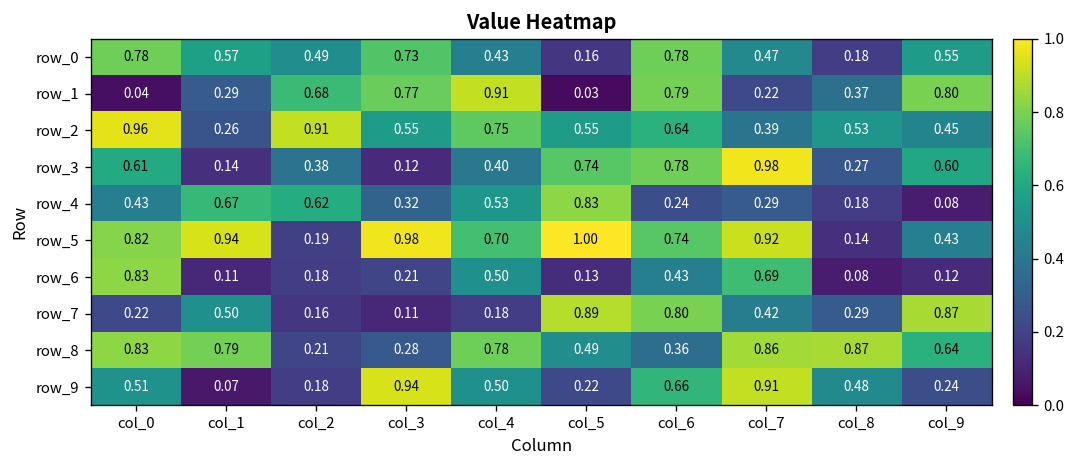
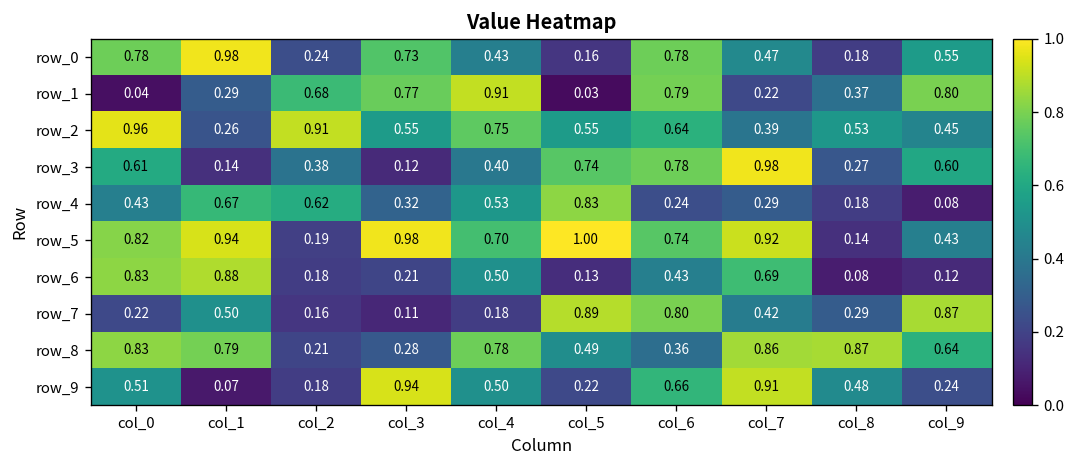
row_0, col_1: 0.57 -> 0.98
row_0, col_2: 0.49 -> 0.24
row_6, col_1: 0.11 -> 0.88
